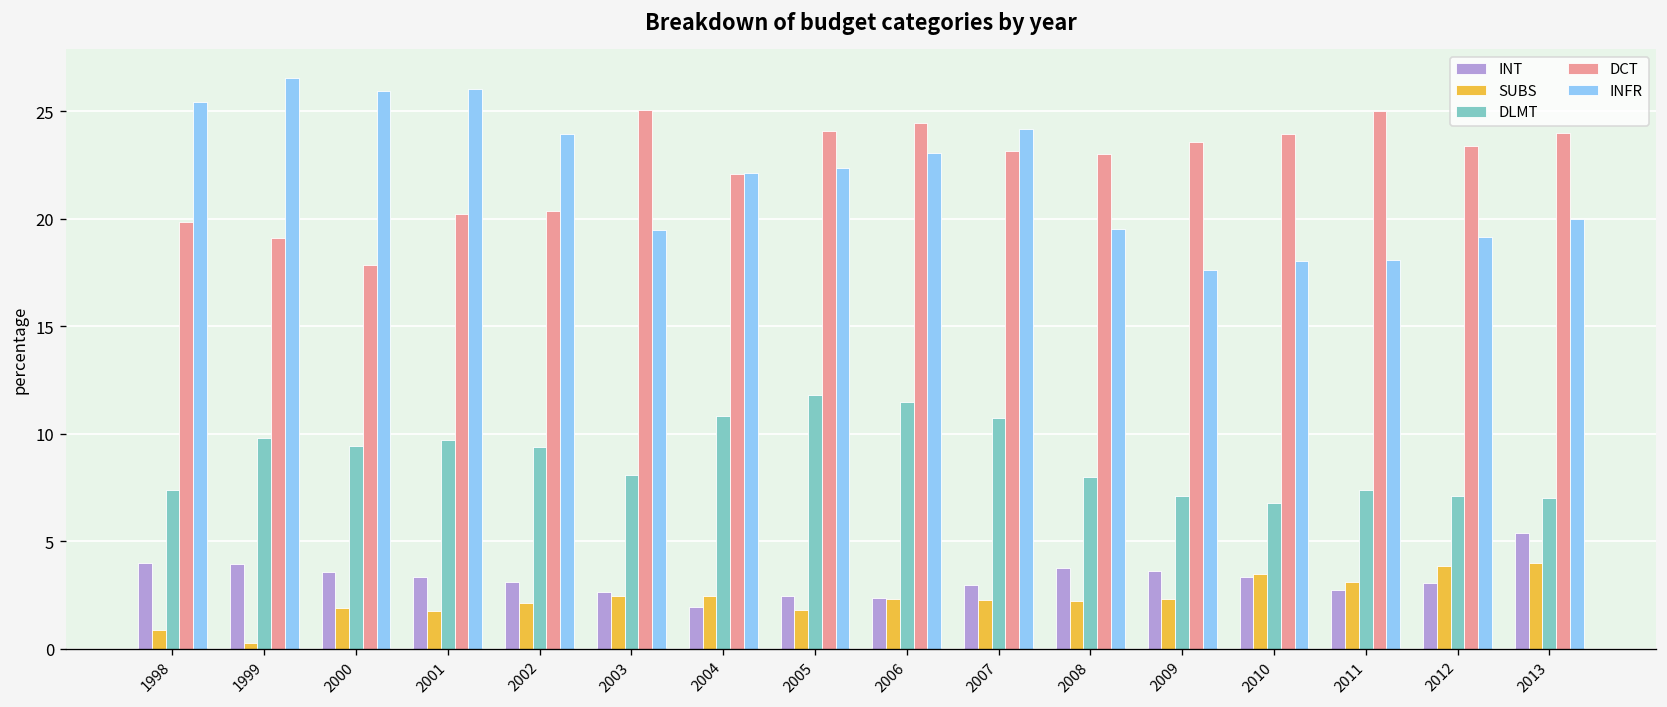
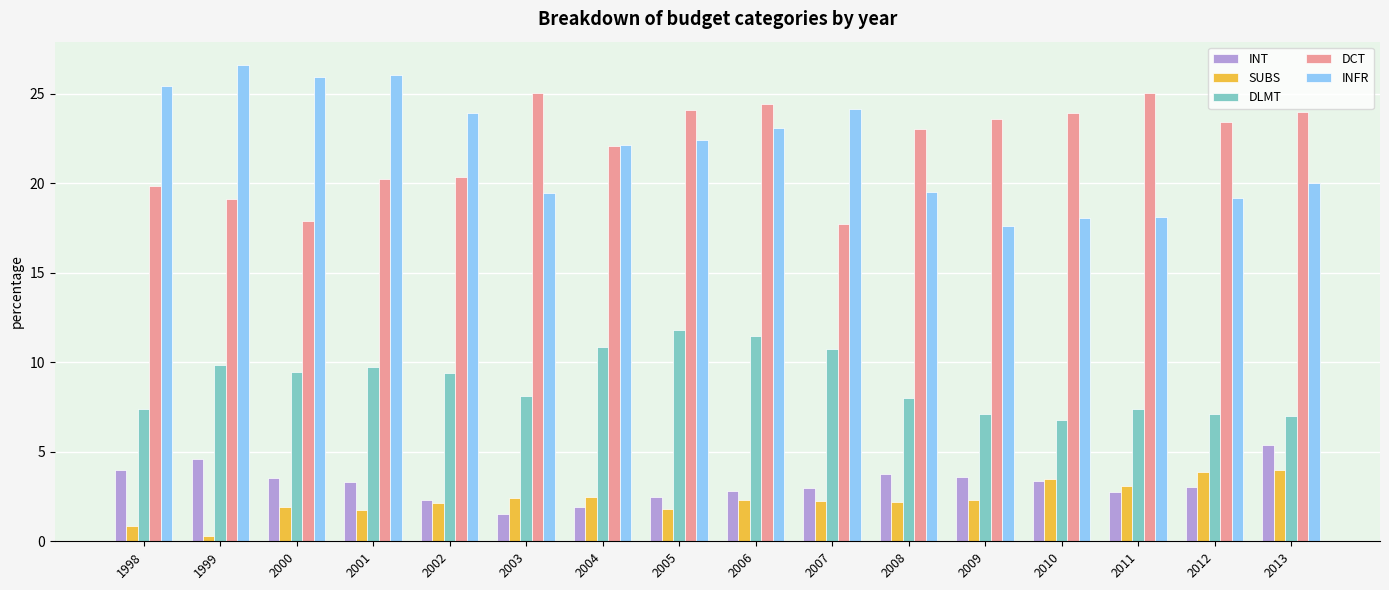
INT, 1999: 3.9 -> 4.6
INT, 2002: 3.1 -> 2.3
INT, 2003: 2.6 -> 1.6
INT, 2006: 2.3 -> 2.8
DCT, 2007: 23.2 -> 17.8
